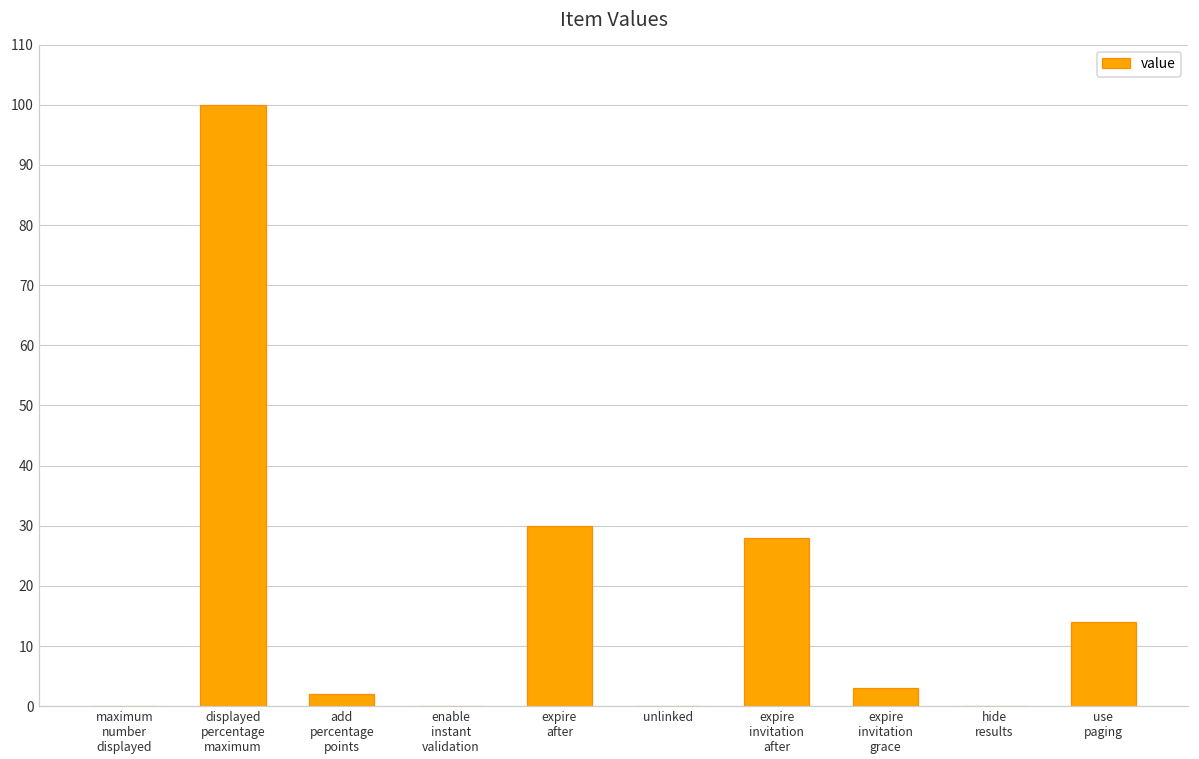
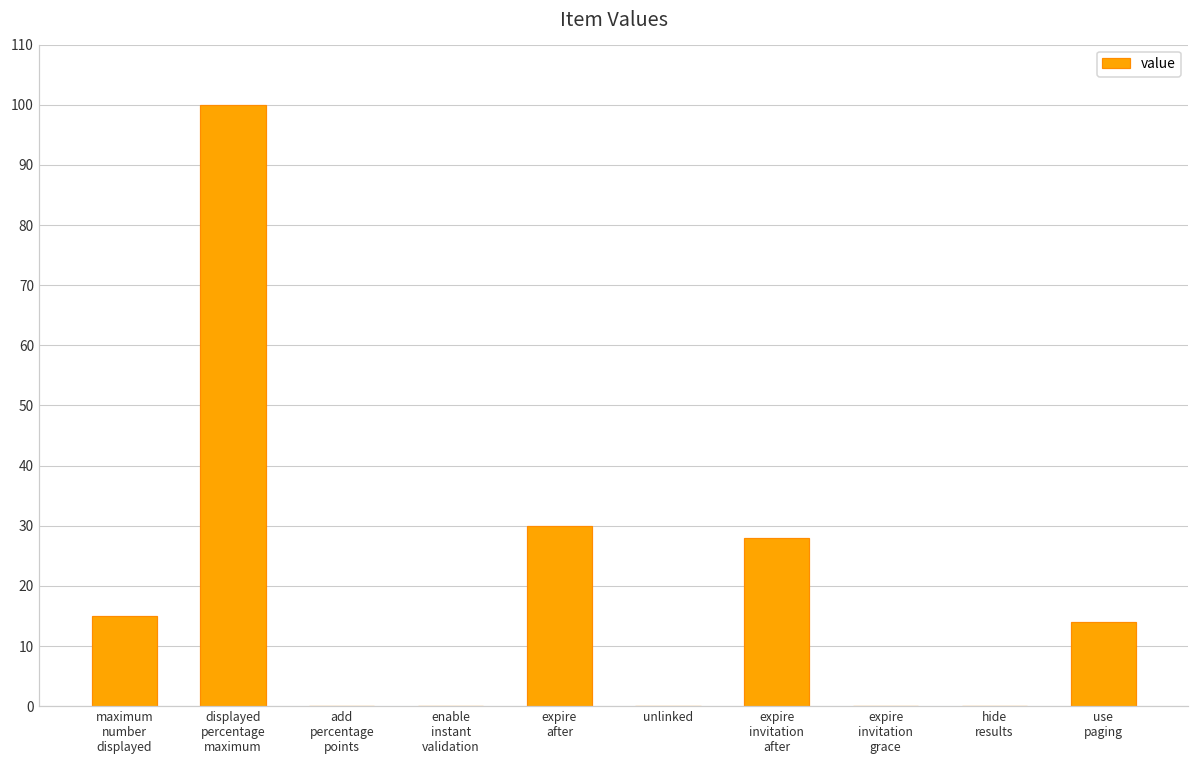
maximum number displayed: 0 -> 15
add percentage points: 2 -> 0
expire invitation grace: 3 -> 0
